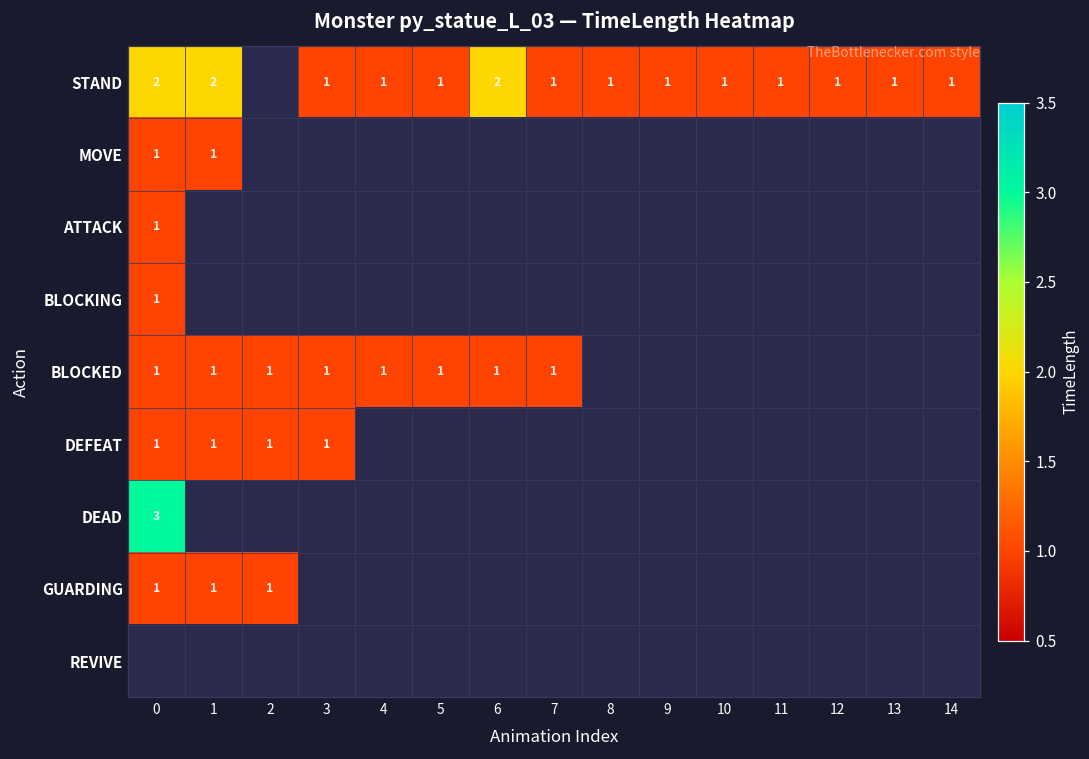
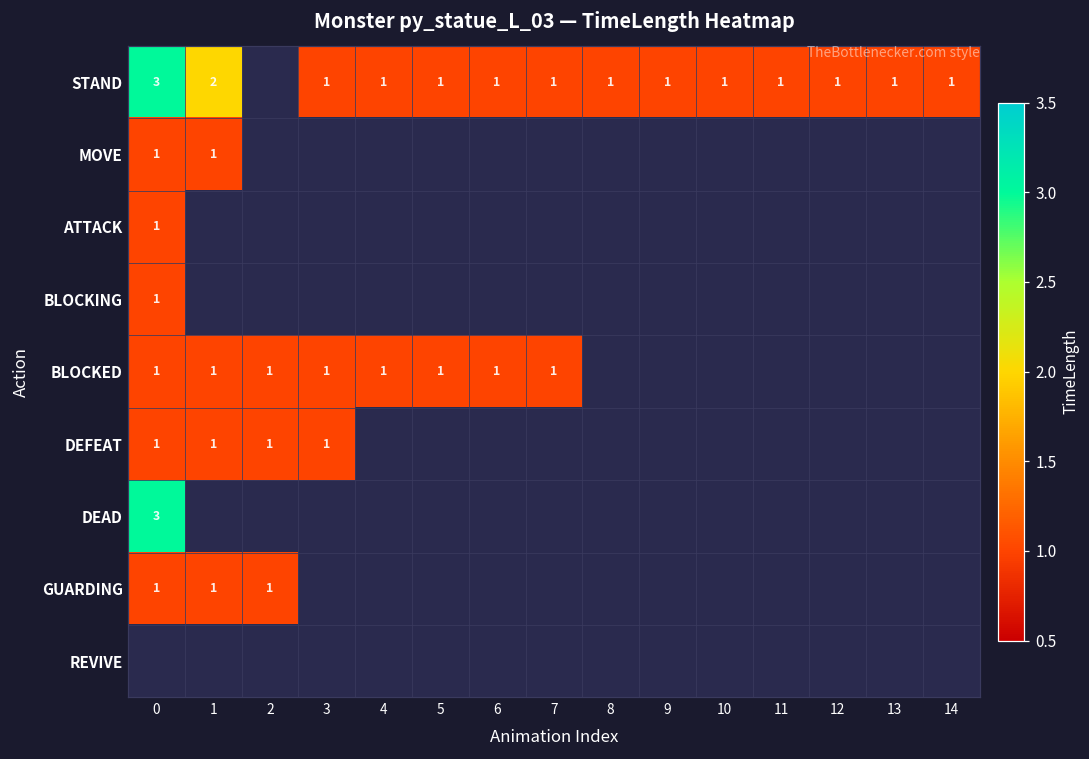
STAND, 0: 2 -> 3
STAND, 6: 2 -> 1
